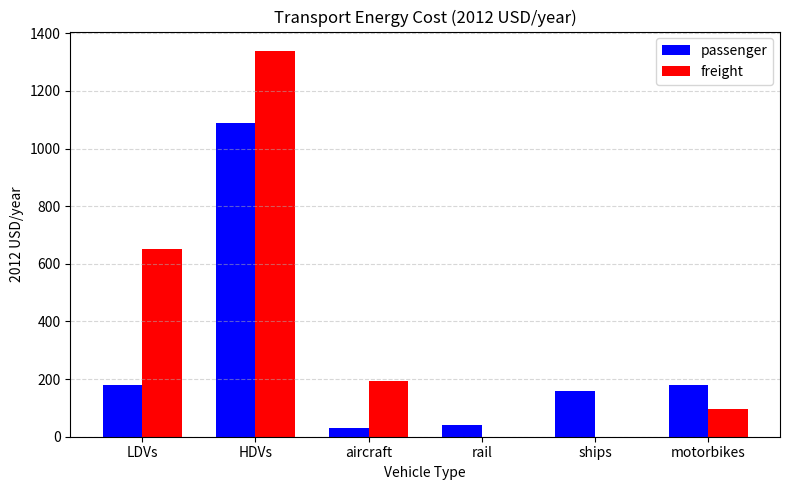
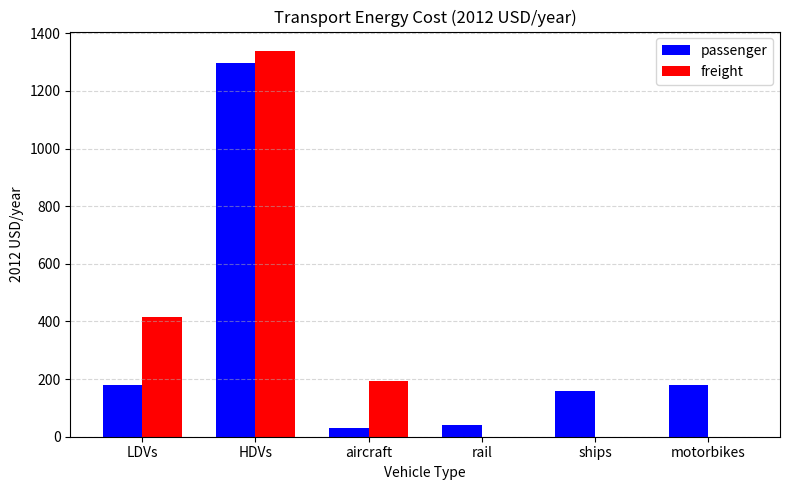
freight, LDVs: 650 -> 420
passenger, HDVs: 1090 -> 1300
freight, motorbikes: 100 -> 0
